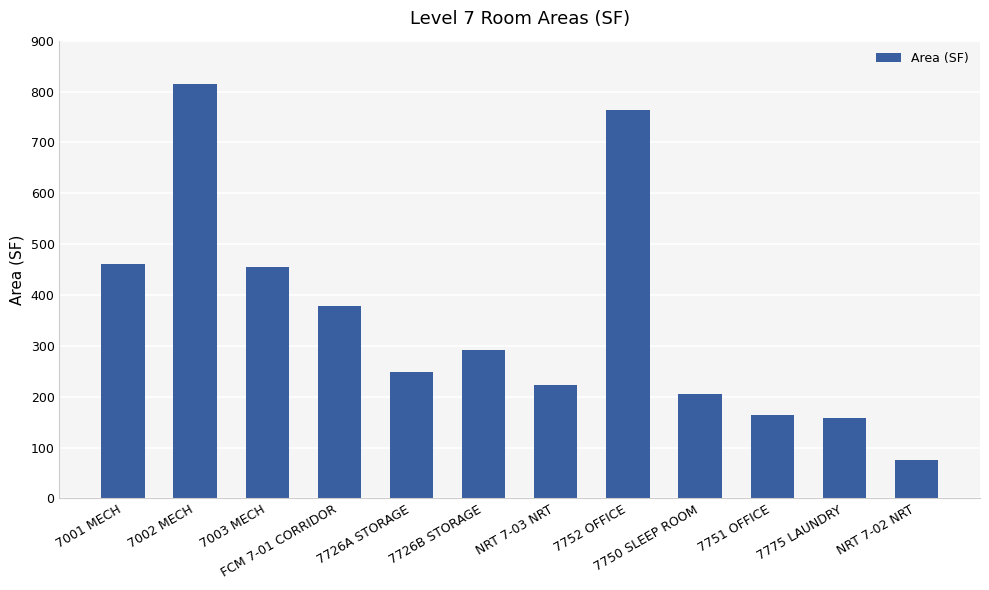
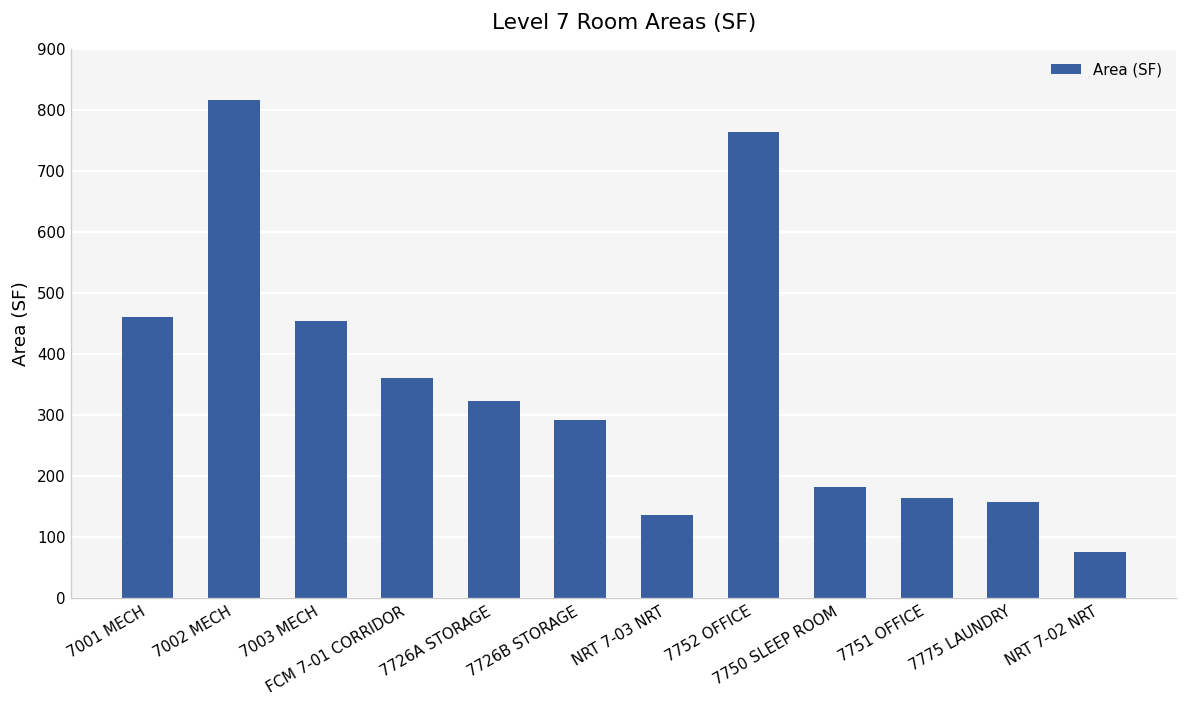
FCM 7-01 CORRIDOR: 380 -> 360
7726A STORAGE: 250 -> 320
NRT 7-03 NRT: 220 -> 140
7750 SLEEP ROOM: 210 -> 180
